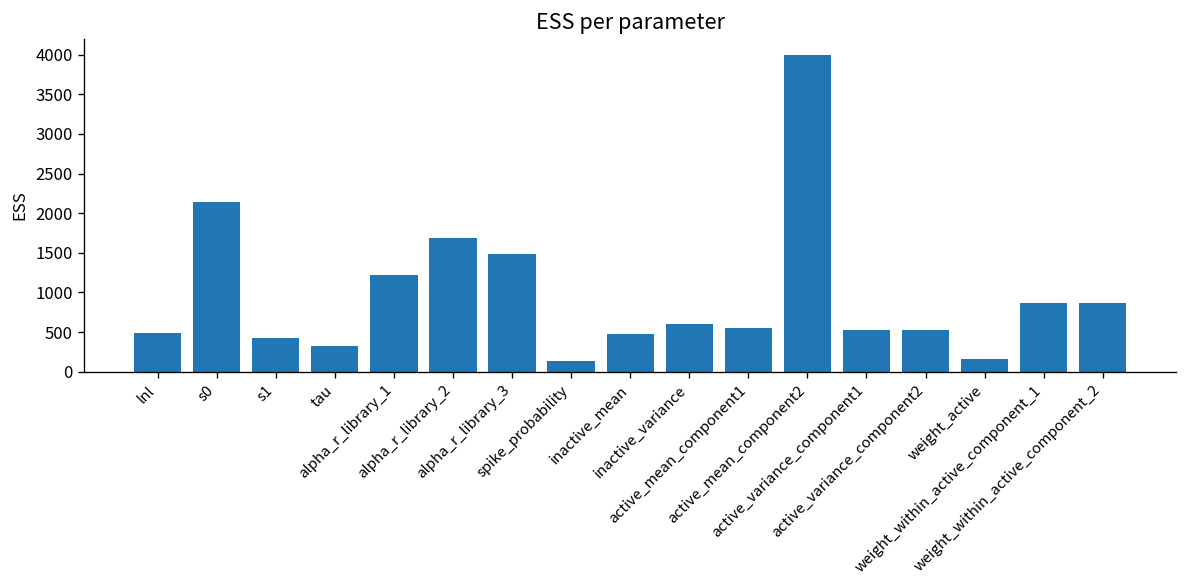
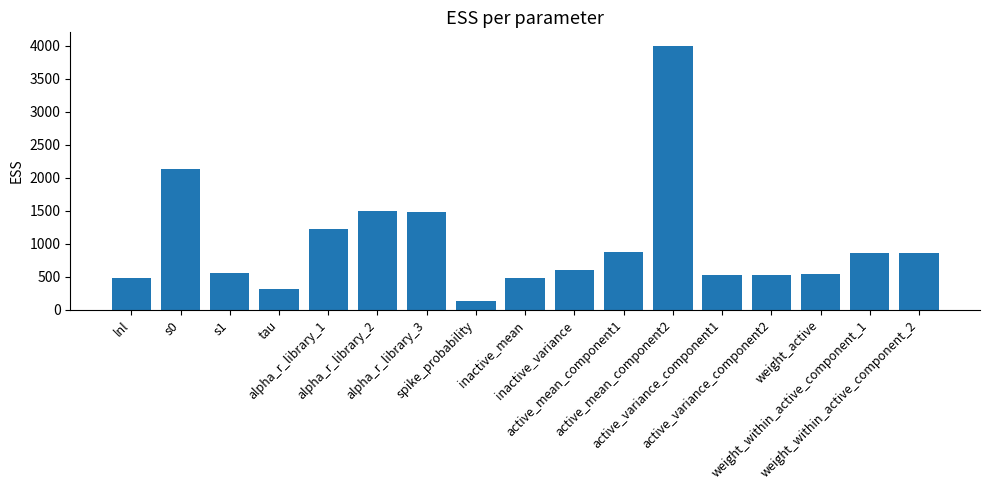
s1: 400 -> 600
alpha_r_library_2: 1700 -> 1500
active_mean_component1: 600 -> 900
weight_active: 200 -> 500
